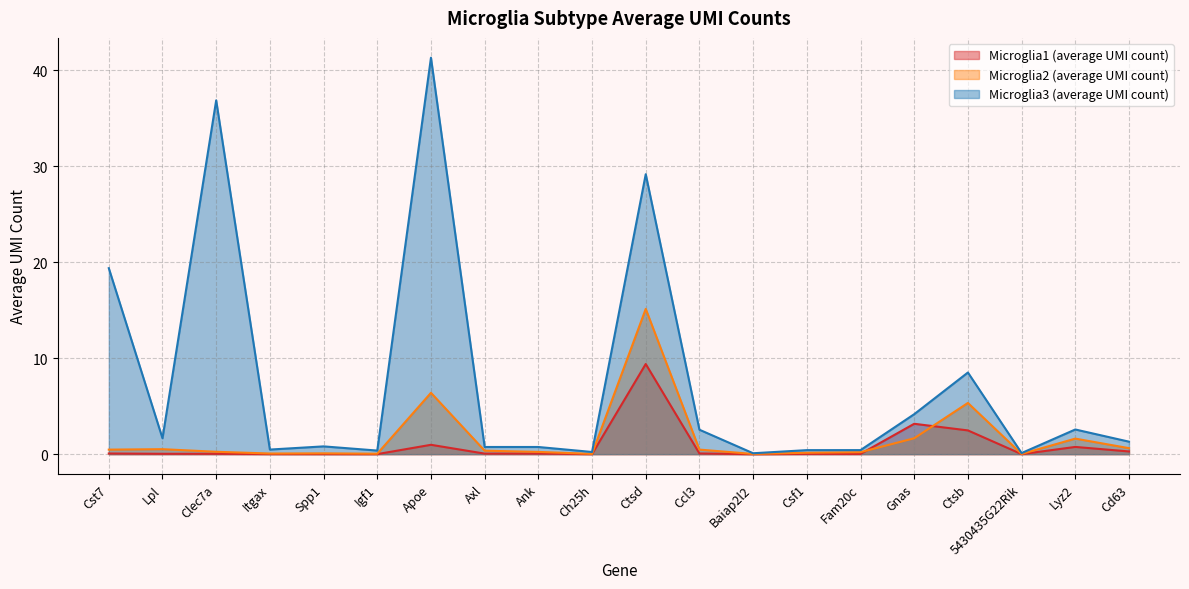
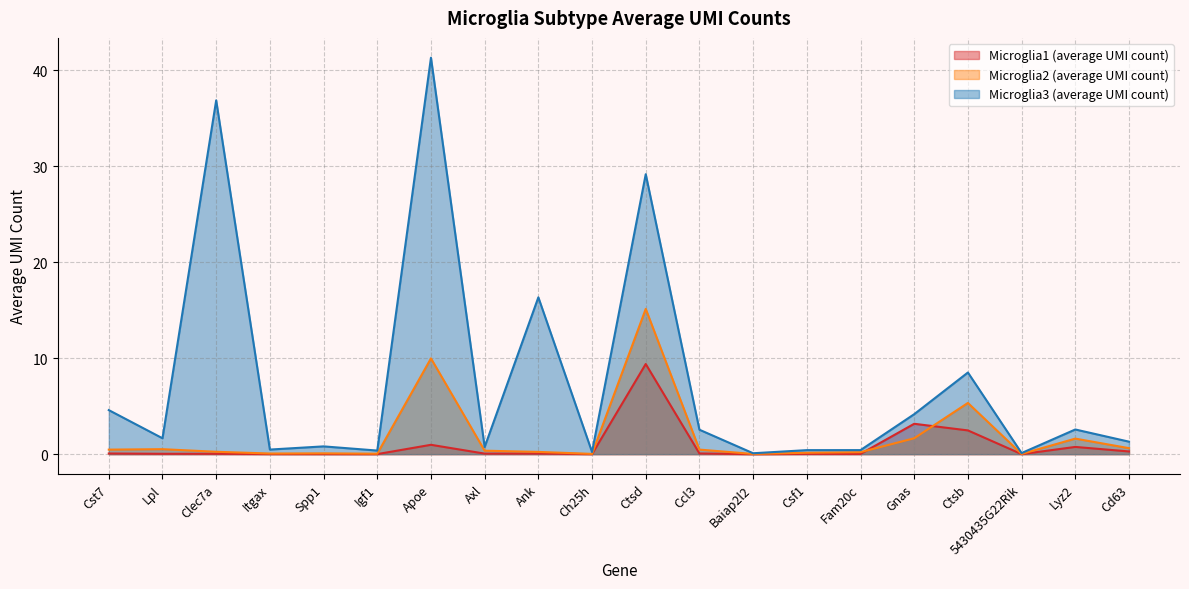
Microglia3 (average UMI count), Cst7: 19 -> 5
Microglia2 (average UMI count), Apoe: 6 -> 10
Microglia3 (average UMI count), Ank: 1 -> 16
